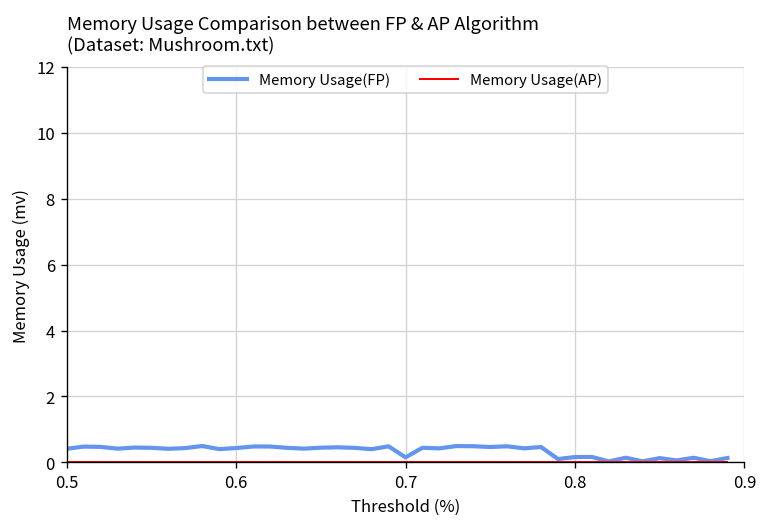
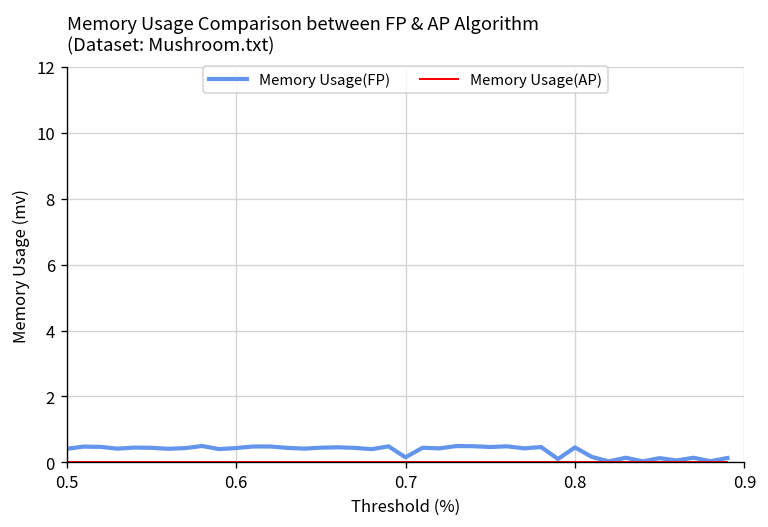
Memory Usage(FP), 0.8: 0.2 -> 0.5
